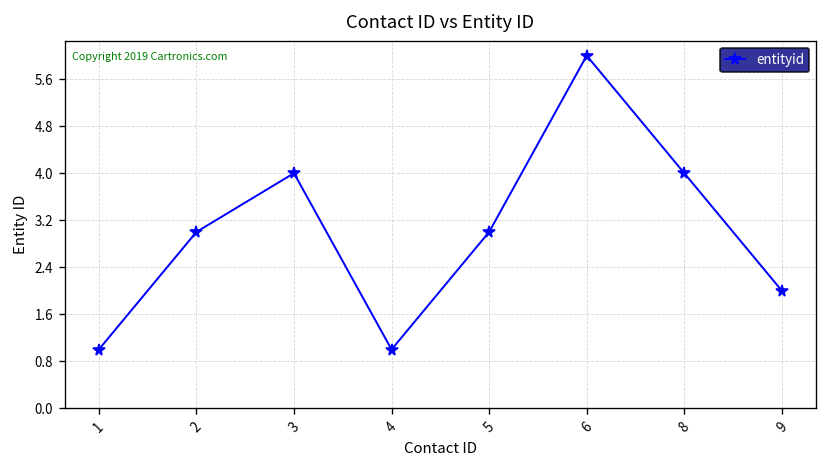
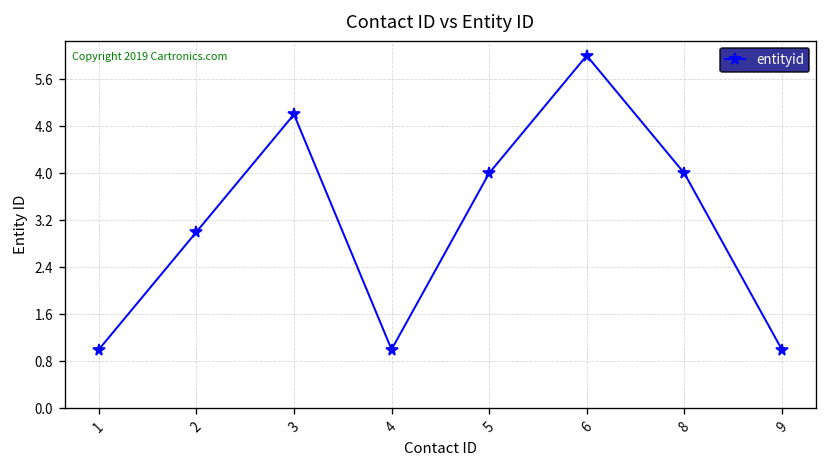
3: 4 -> 5
5: 3 -> 4
9: 2 -> 1
